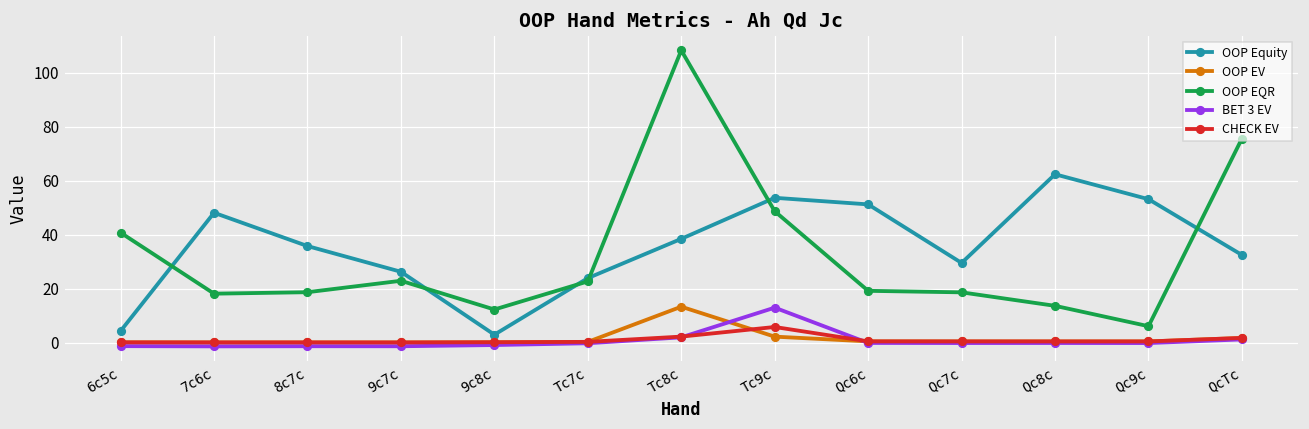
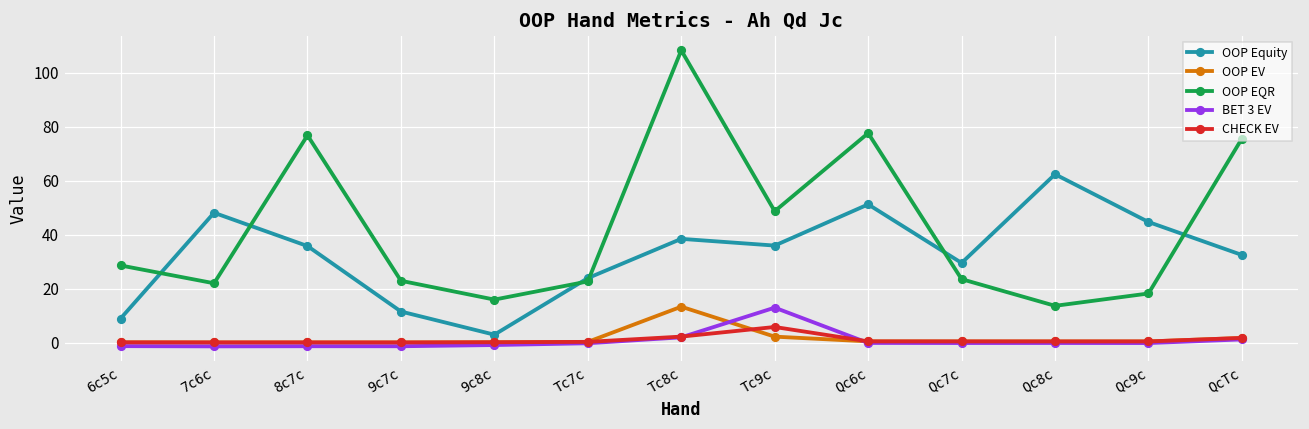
OOP Equity, 6c5c: 4 -> 9
OOP EQR, 6c5c: 41 -> 29
OOP EQR, 7c6c: 18 -> 22
OOP EQR, 8c7c: 19 -> 77
OOP Equity, 9c7c: 26 -> 12
OOP EQR, 9c8c: 12 -> 16
OOP Equity, Tc9c: 54 -> 36
OOP EQR, Qc6c: 19 -> 78
OOP EQR, Qc7c: 19 -> 24
OOP Equity, Qc9c: 53 -> 45
OOP EQR, Qc9c: 6 -> 18
